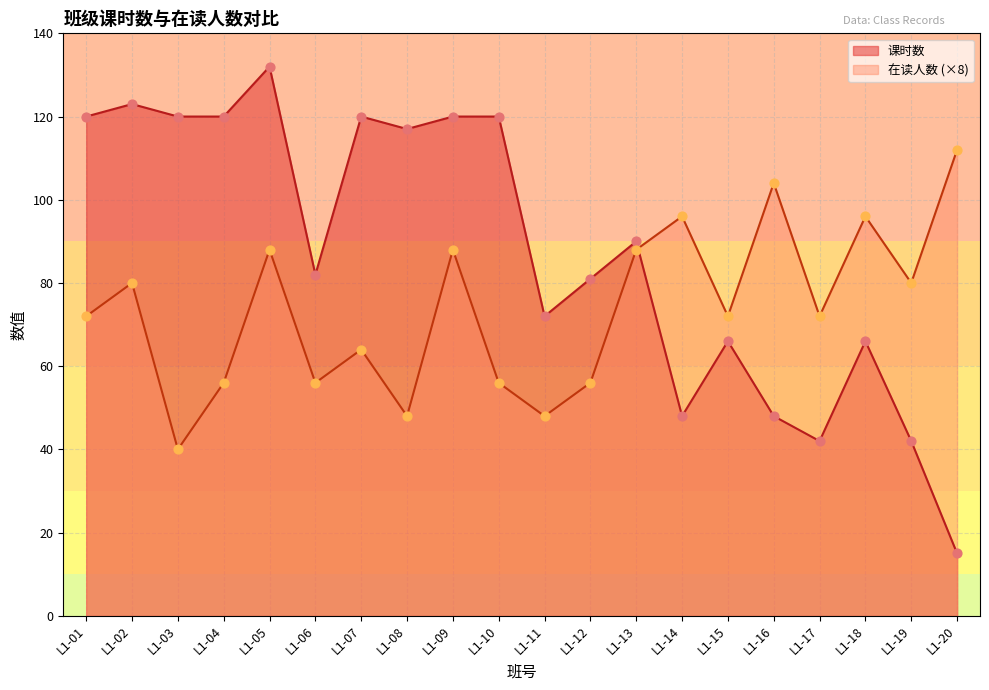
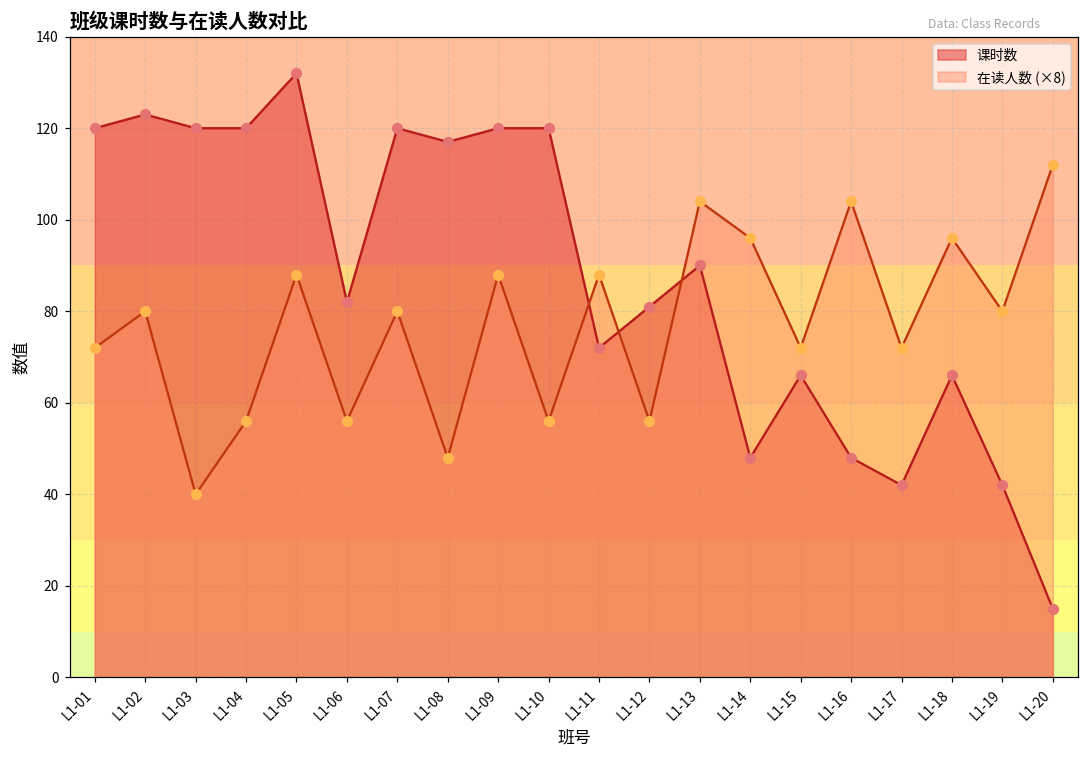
在读人数 (×8), L1-07: 64 -> 80
在读人数 (×8), L1-11: 48 -> 88
在读人数 (×8), L1-13: 88 -> 104
